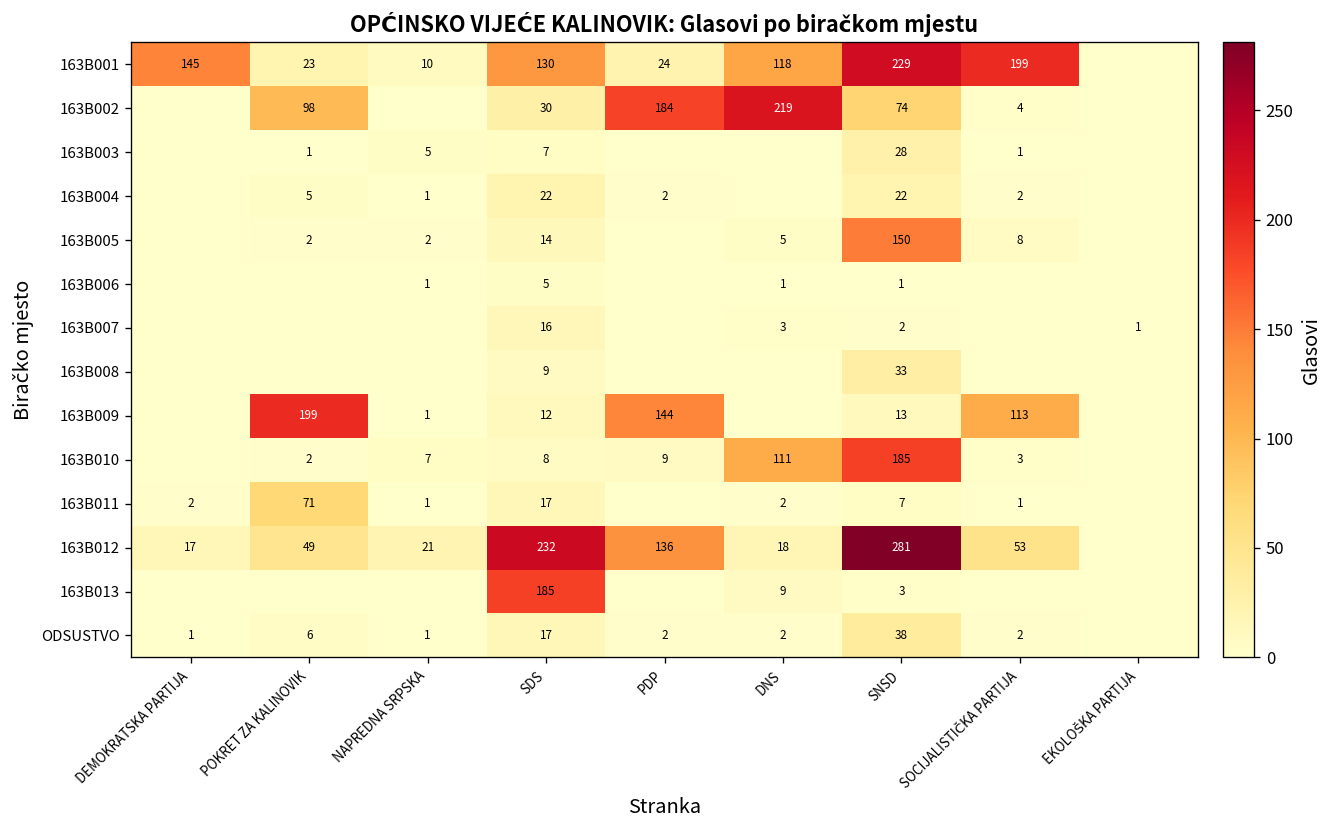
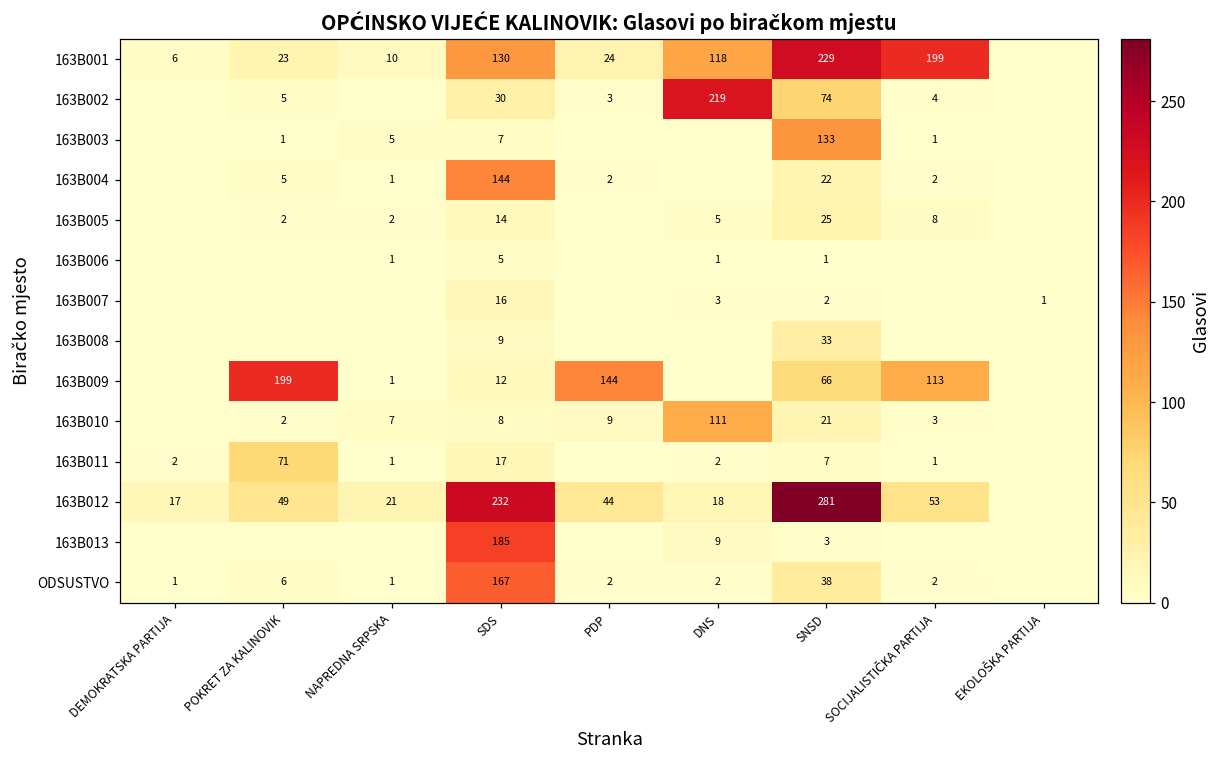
163B001, DEMOKRATSKA PARTIJA: 145 -> 6
163B002, POKRET ZA KALINOVIK: 98 -> 5
163B002, PDP: 184 -> 3
163B003, SNSD: 28 -> 133
163B004, SDS: 22 -> 144
163B005, SNSD: 150 -> 25
163B009, SNSD: 13 -> 66
163B010, SNSD: 185 -> 21
163B012, PDP: 136 -> 44
ODSUSTVO, SDS: 17 -> 167
